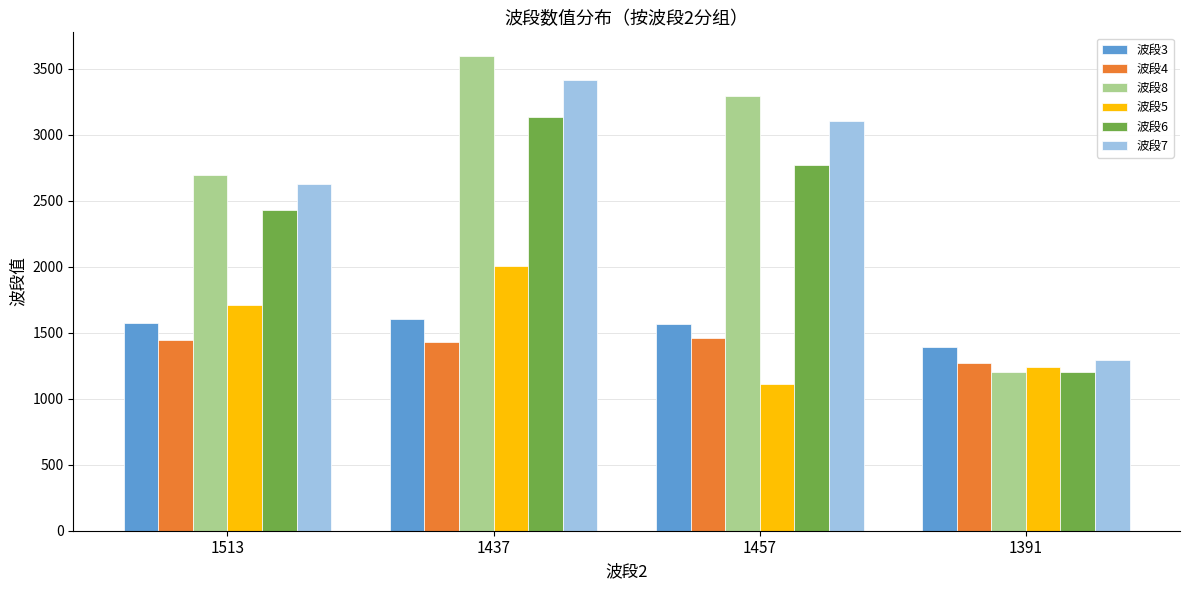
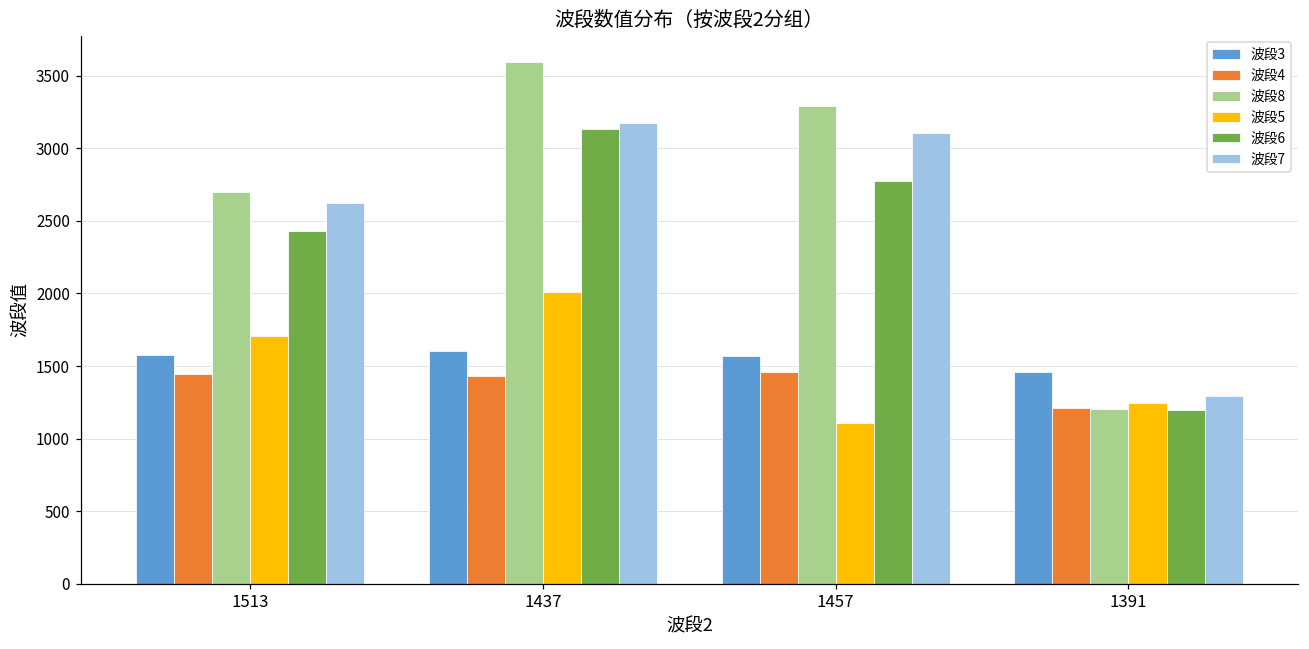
波段7, 1437: 3420 -> 3180
波段3, 1391: 1390 -> 1460
波段4, 1391: 1270 -> 1210
